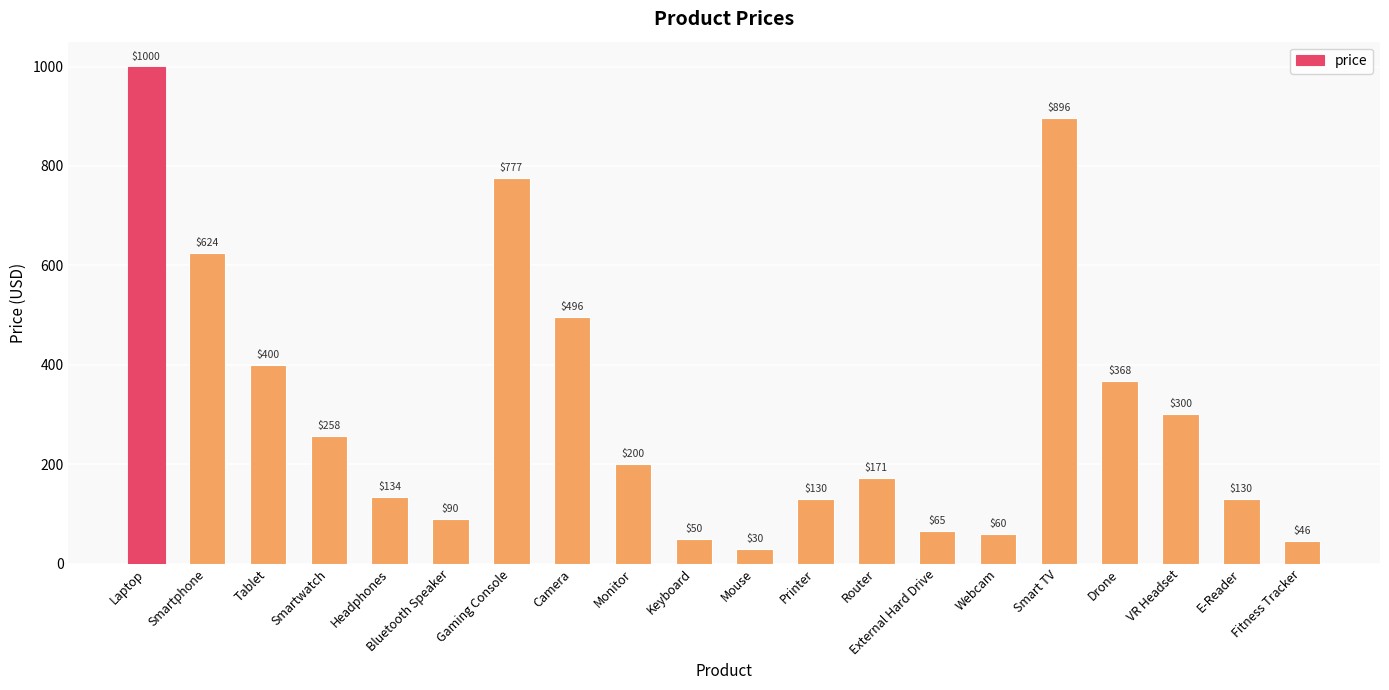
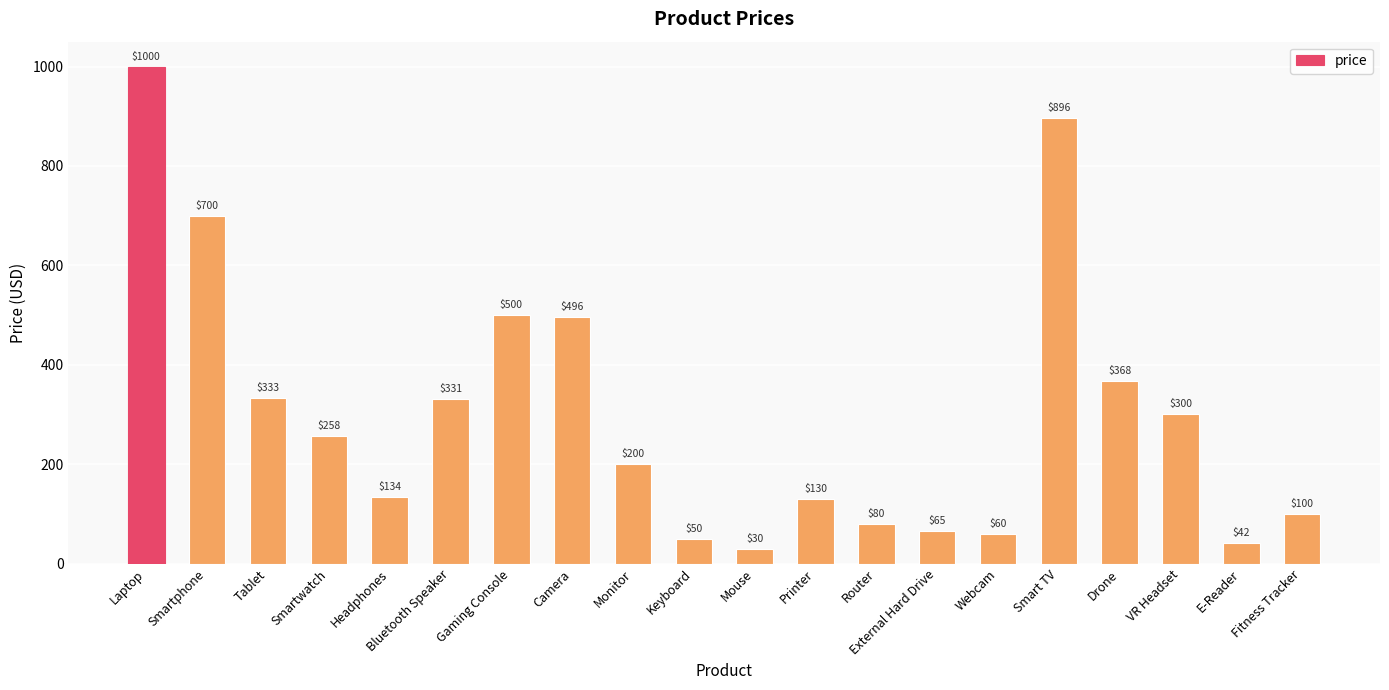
Smartphone: $624 -> $700
Tablet: $400 -> $333
Bluetooth Speaker: $90 -> $331
Gaming Console: $777 -> $500
Router: $171 -> $80
E-Reader: $130 -> $42
Fitness Tracker: $46 -> $100
